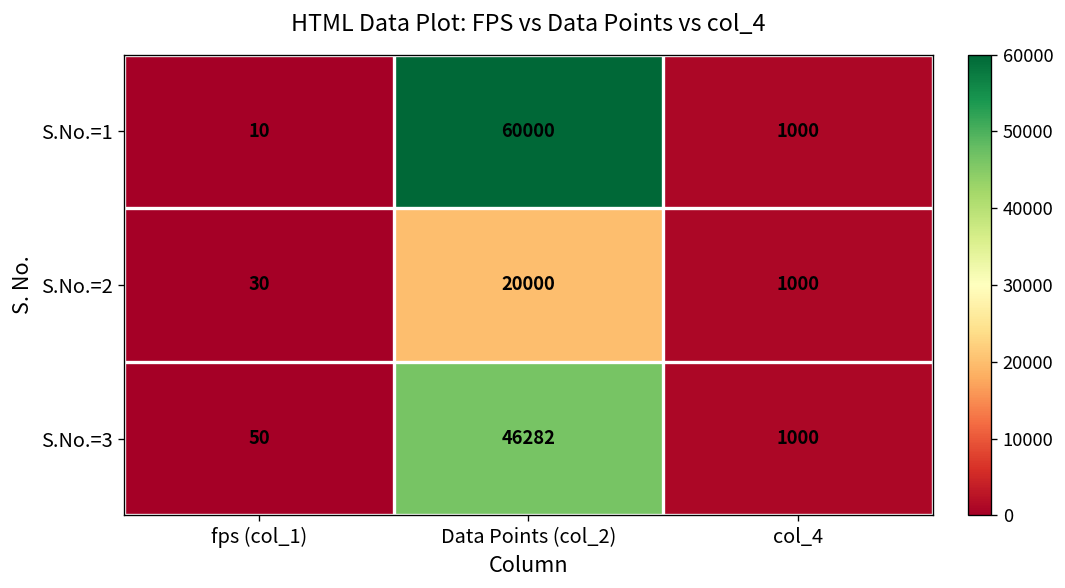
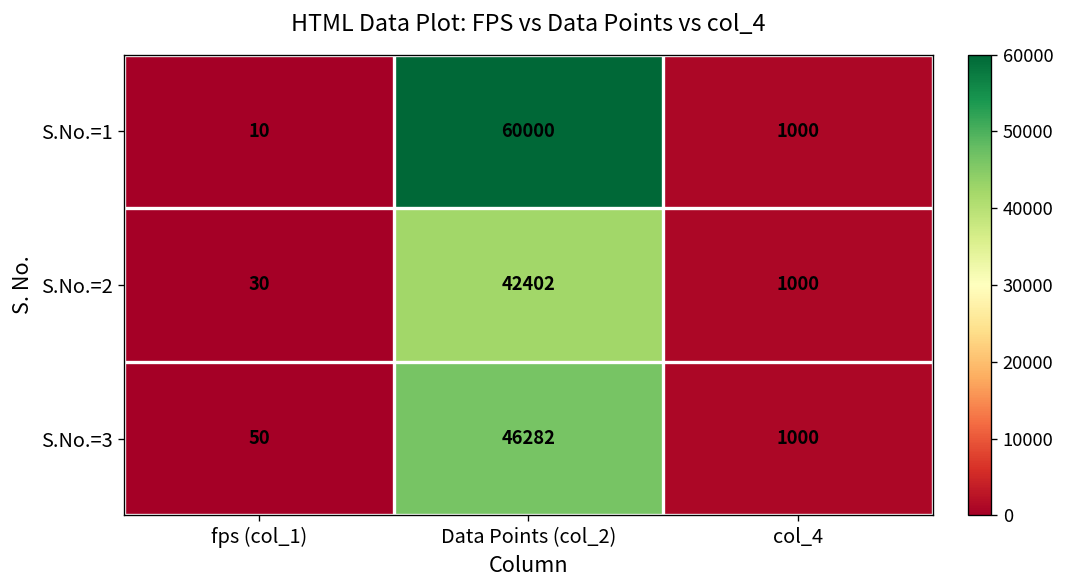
S.No.=2, Data Points (col_2): 20000 -> 42402
